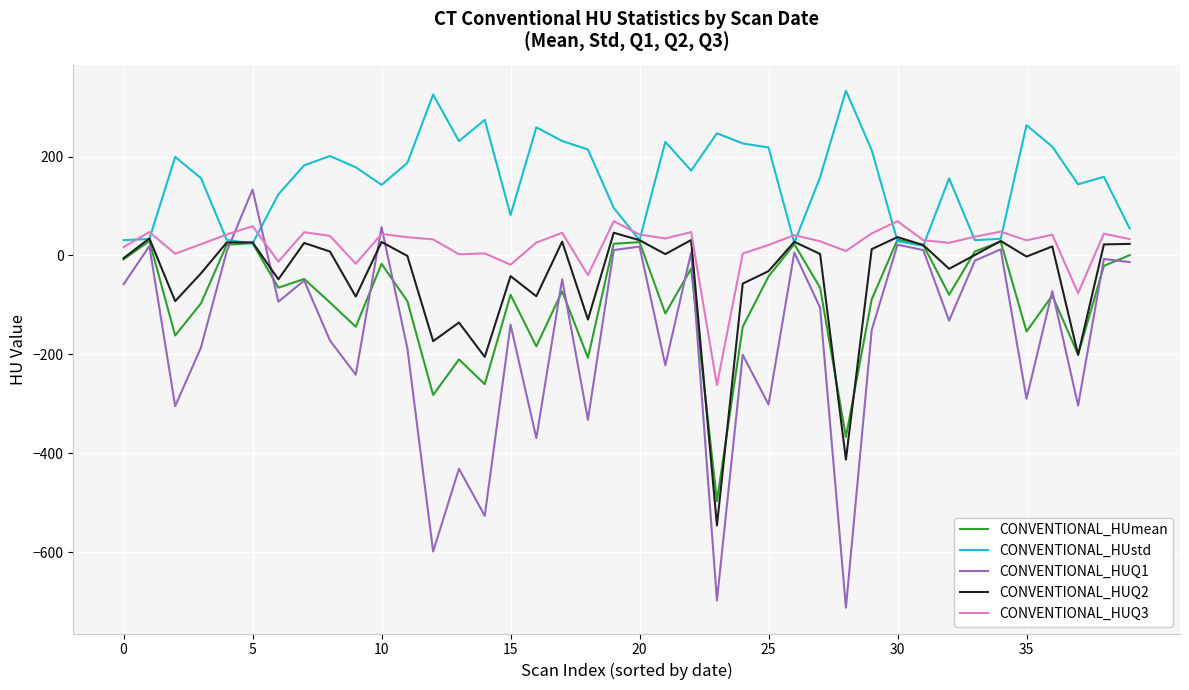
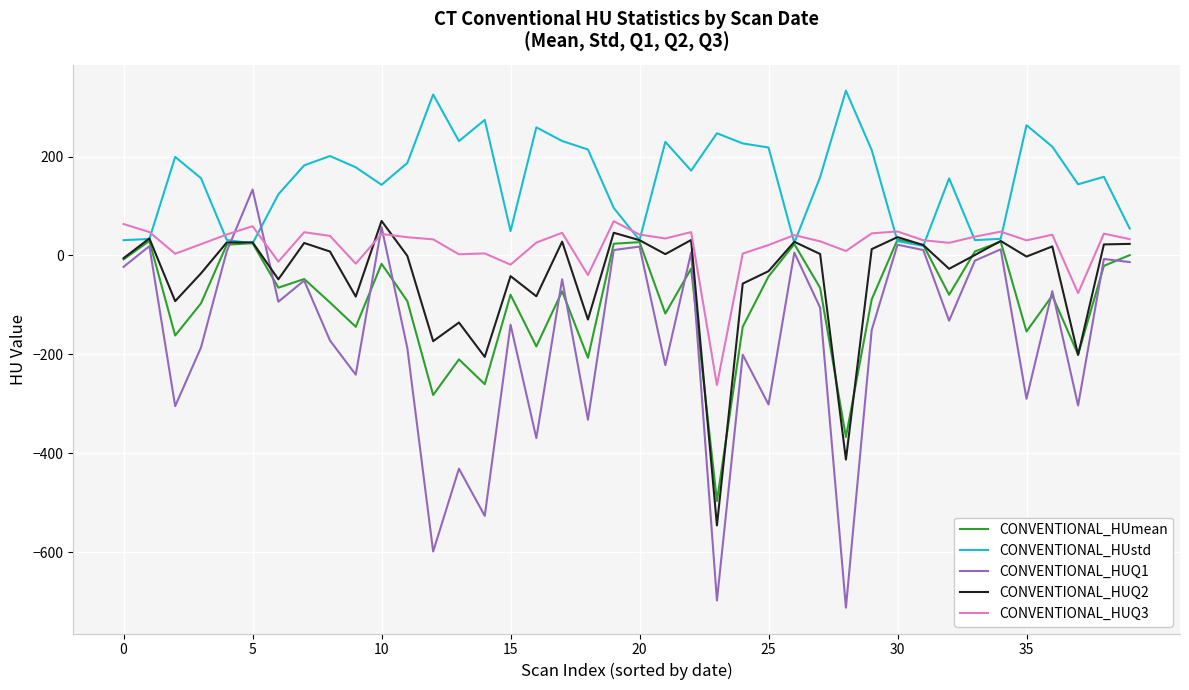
CONVENTIONAL_HUQ1, 0: -60 -> -20
CONVENTIONAL_HUQ3, 0: 20 -> 60
CONVENTIONAL_HUQ2, 10: 30 -> 70
CONVENTIONAL_HUstd, 15: 80 -> 50
CONVENTIONAL_HUQ3, 30: 70 -> 50
